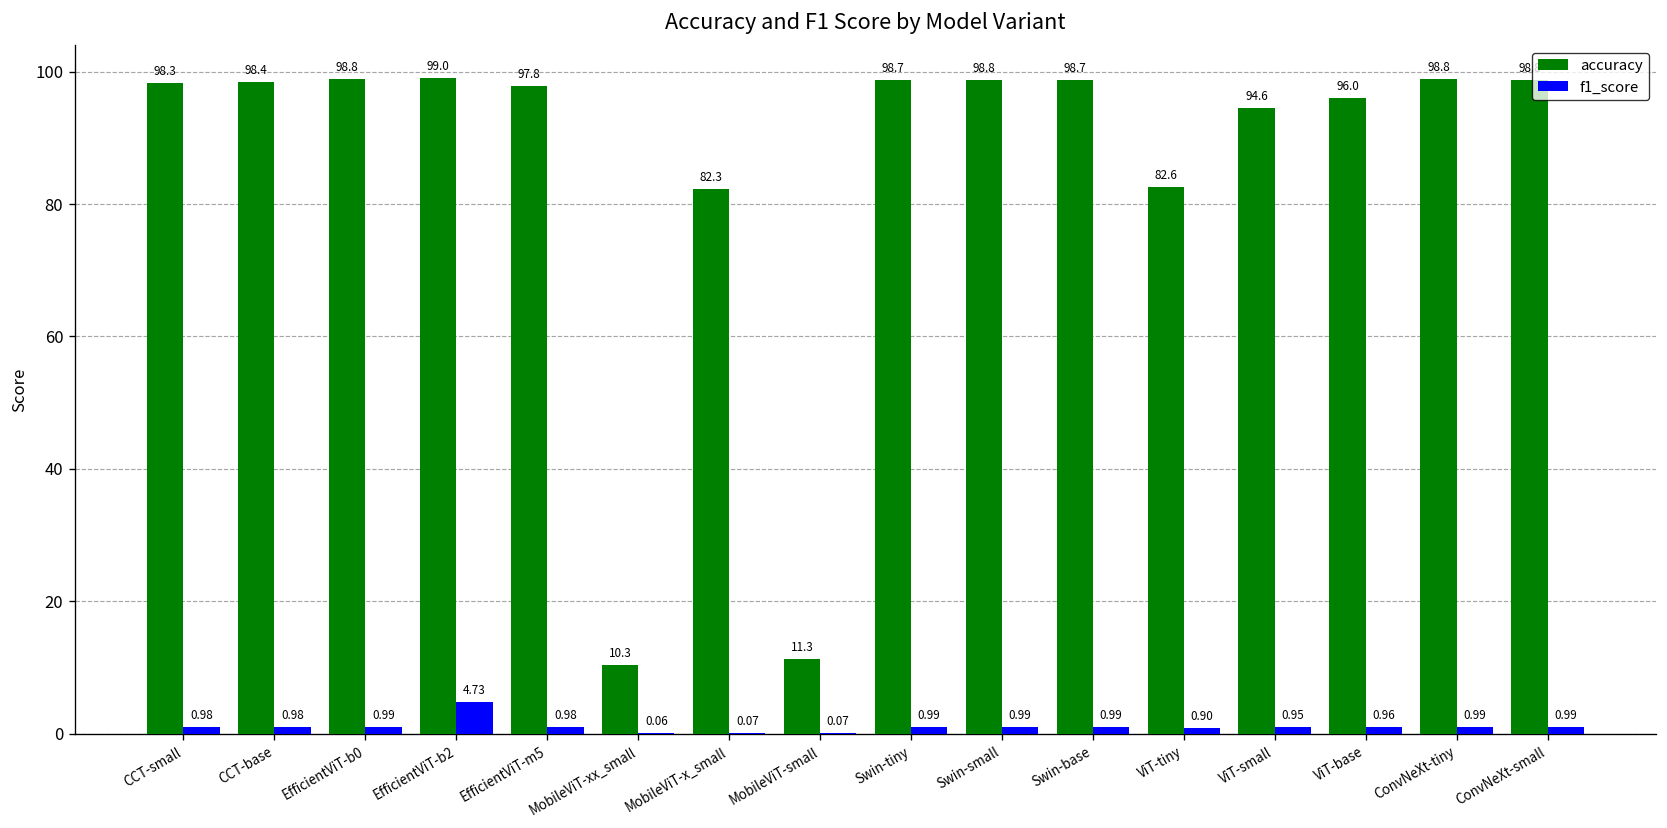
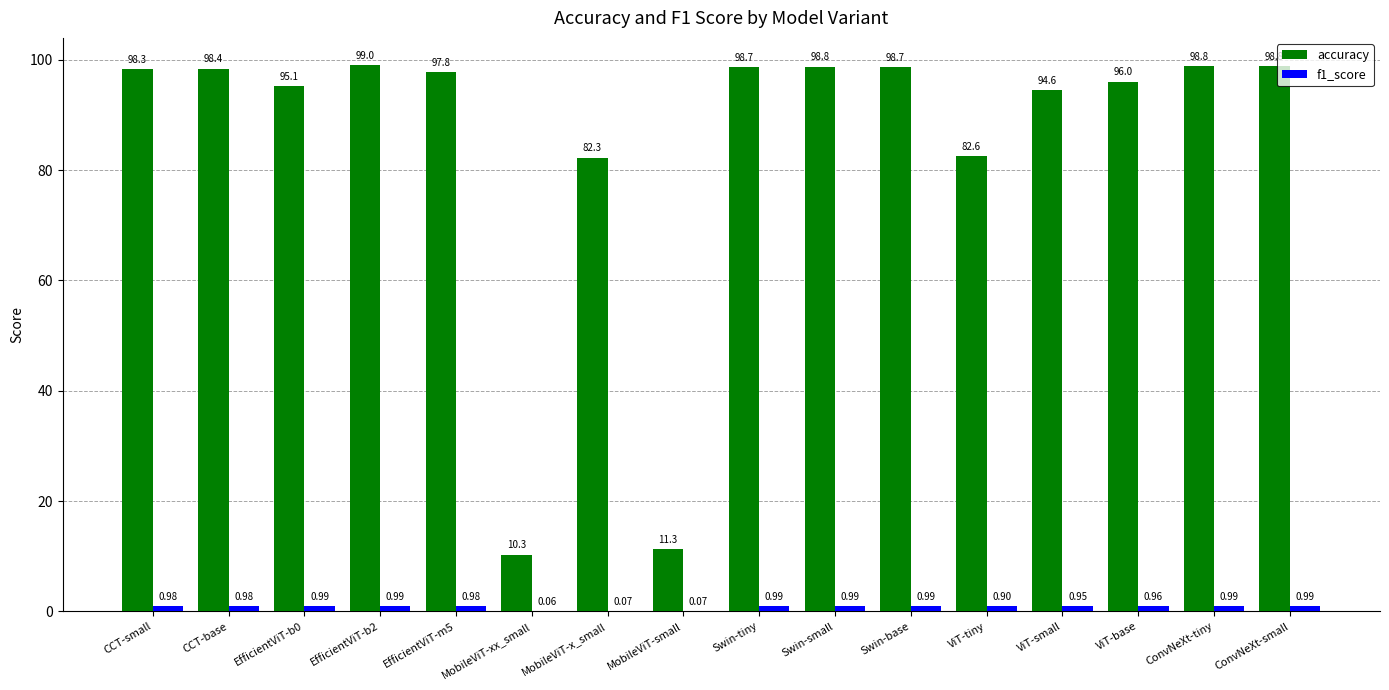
accuracy, EfficientViT-b0: 98.8 -> 95.1
f1_score, EfficientViT-b2: 4.73 -> 0.99
